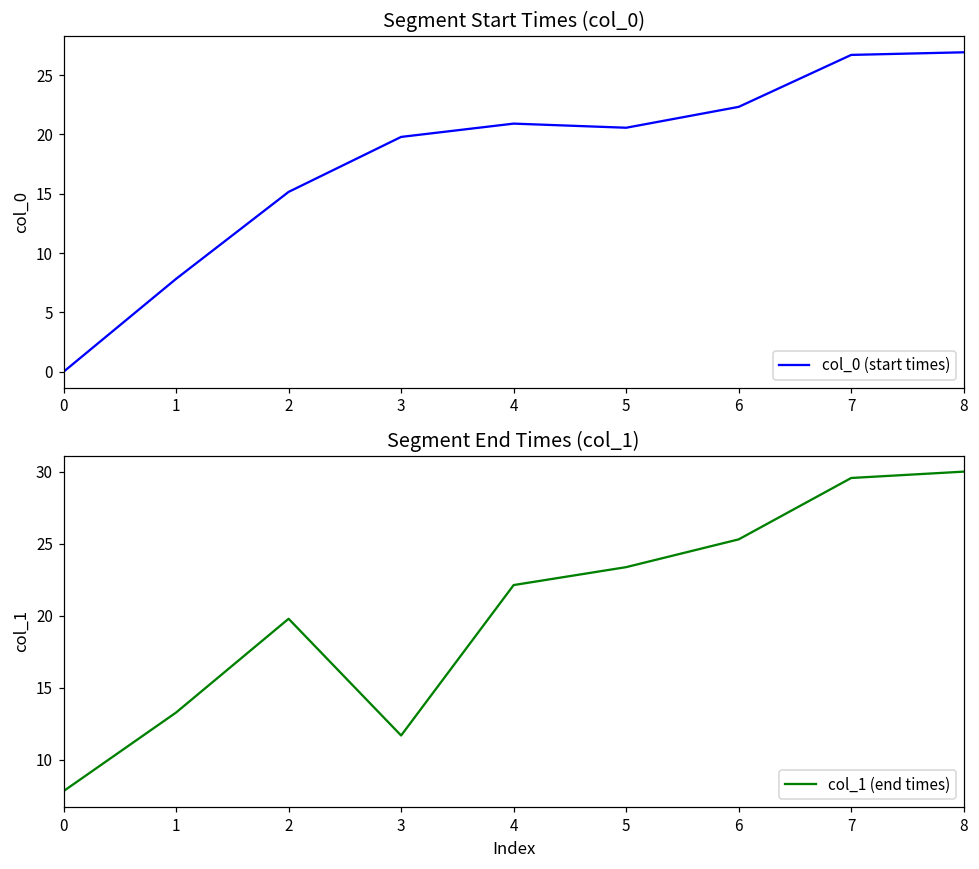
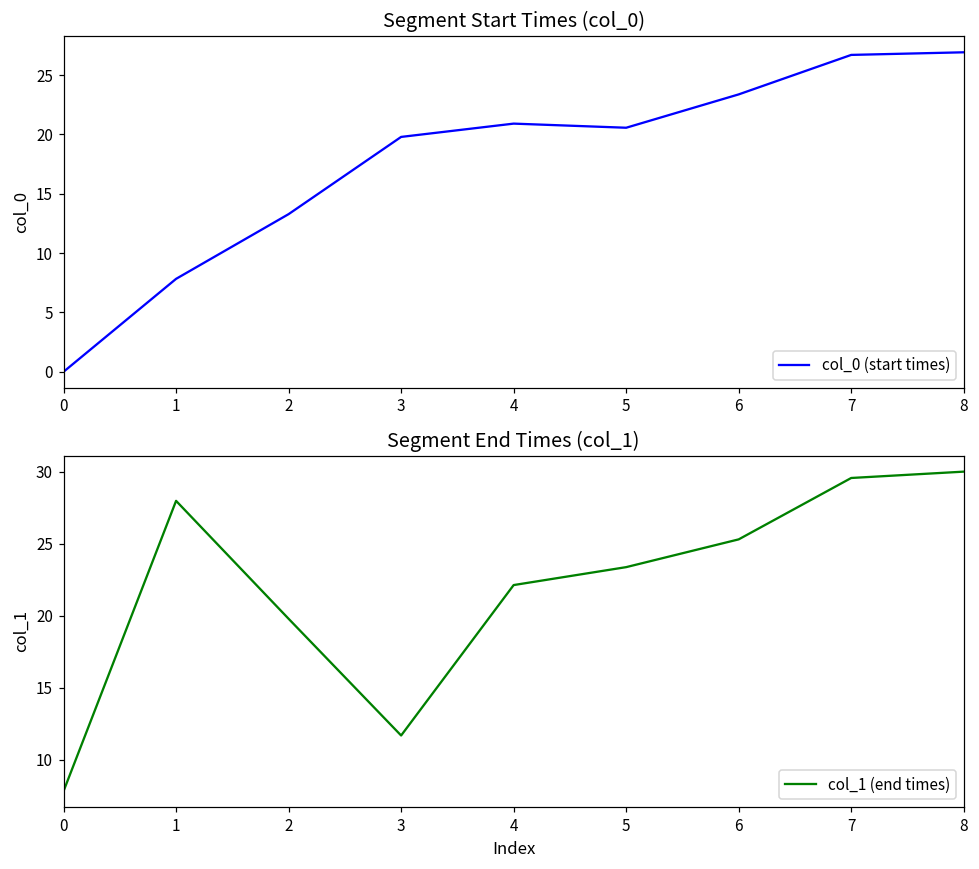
Segment Start Times (col_0), 2: 15.2 -> 13.3
Segment Start Times (col_0), 6: 22.3 -> 23.4
Segment End Times (col_1), 1: 13.3 -> 28.0
